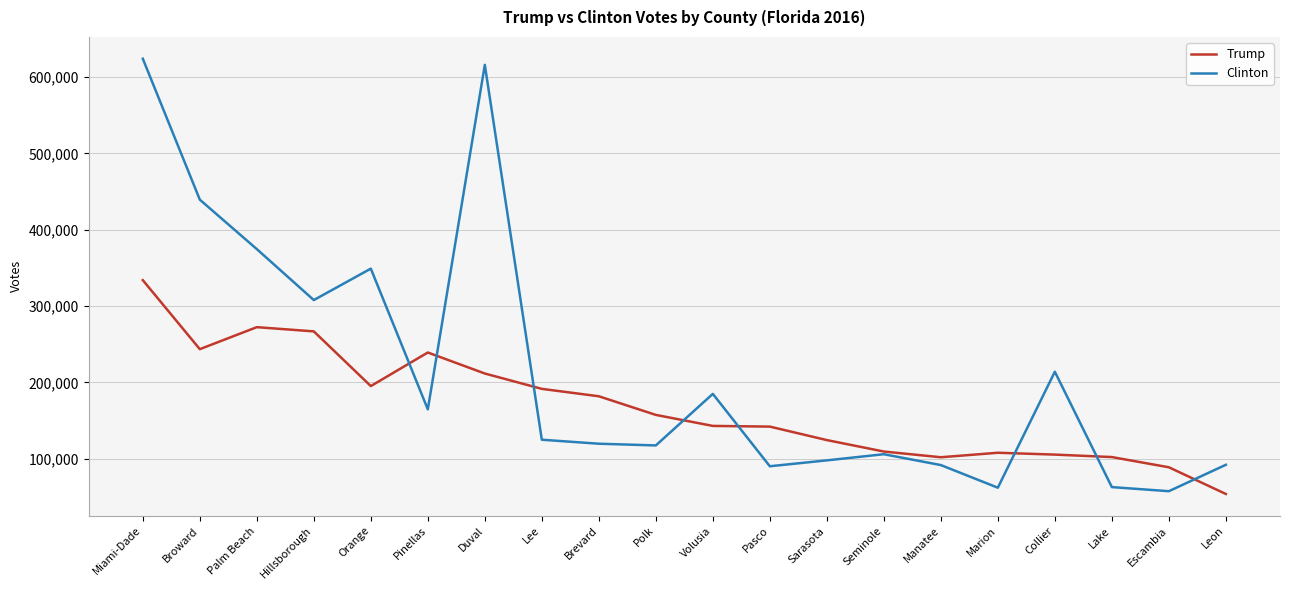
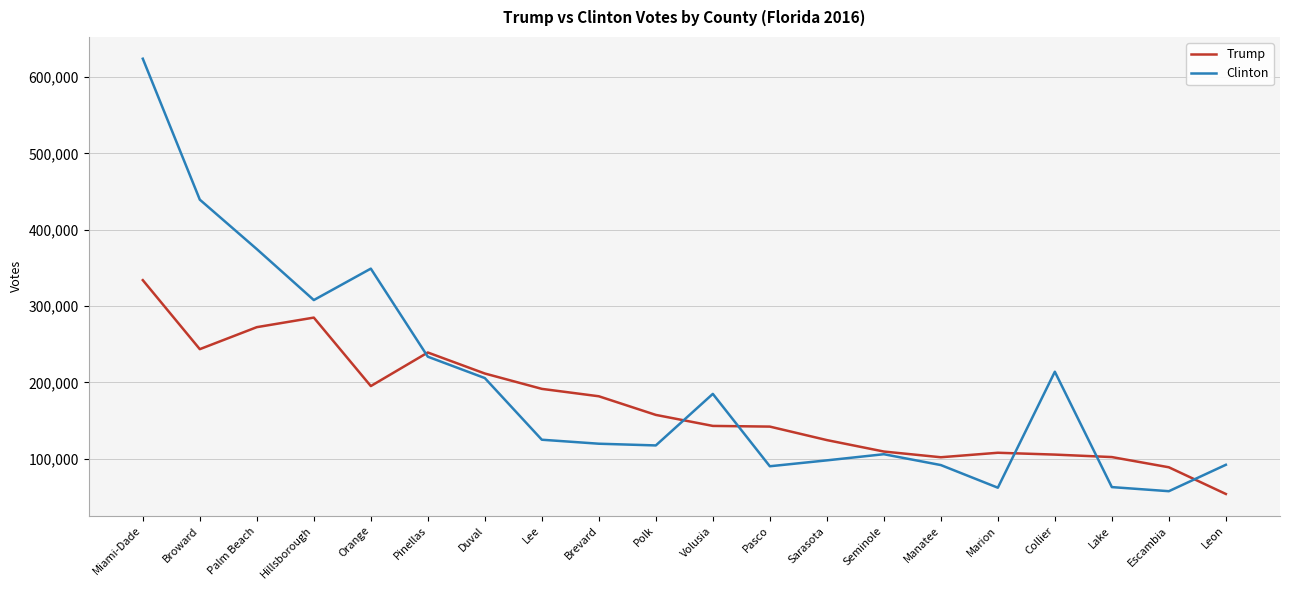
Trump, Hillsborough: 270,000 -> 280,000
Clinton, Pinellas: 160,000 -> 230,000
Clinton, Duval: 620,000 -> 210,000
